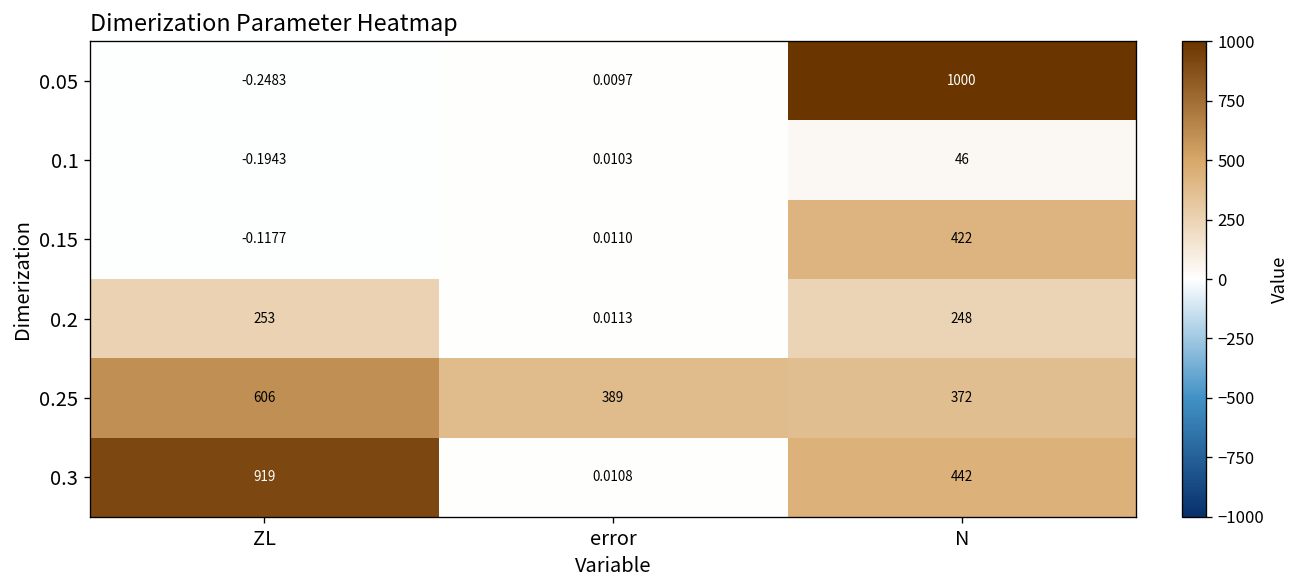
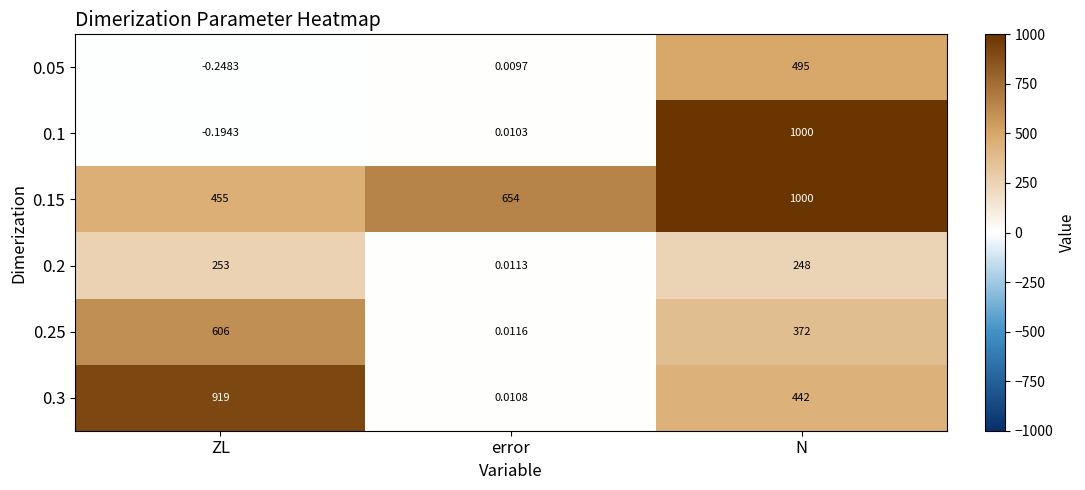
0.05, N: 1000 -> 495
0.1, N: 46 -> 1000
0.15, ZL: -0.1177 -> 455
0.15, error: 0.0110 -> 654
0.15, N: 422 -> 1000
0.25, error: 389 -> 0.0116
